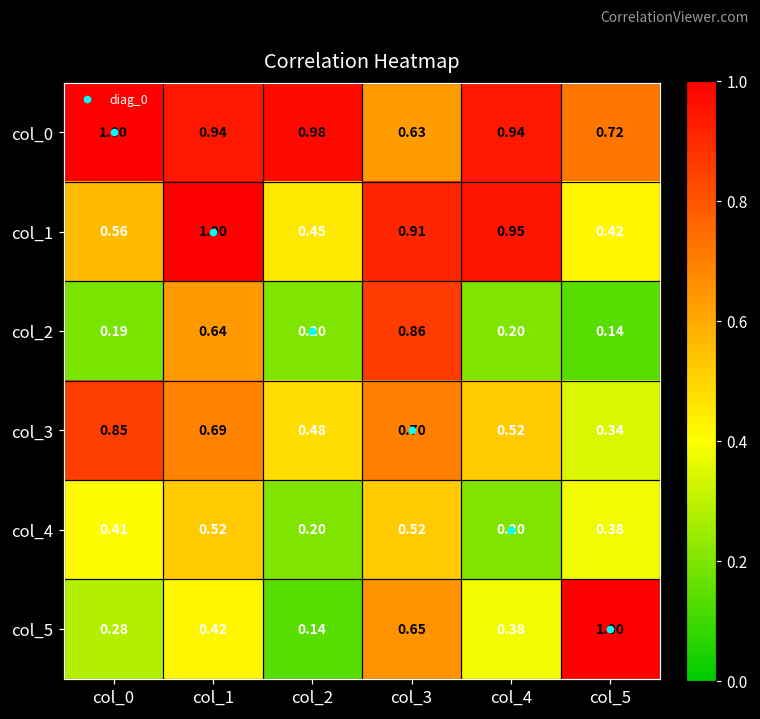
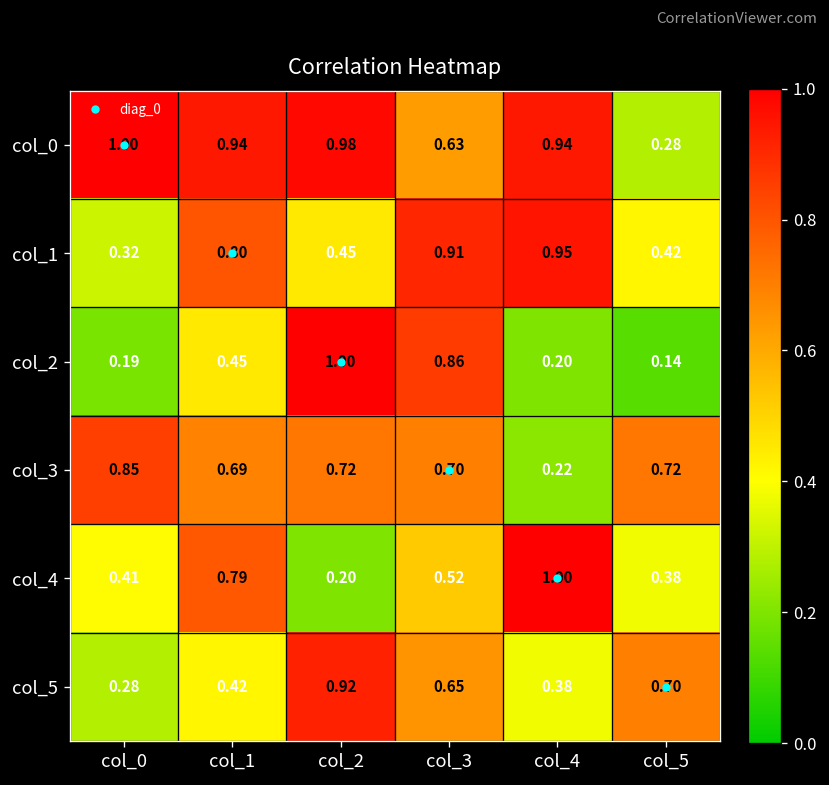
col_0, col_5: 0.72 -> 0.28
col_1, col_0: 0.56 -> 0.32
col_1, col_1: 1.00 -> 0.80
col_2, col_1: 0.64 -> 0.45
col_2, col_2: 0.20 -> 1.00
col_3, col_2: 0.48 -> 0.72
col_3, col_4: 0.52 -> 0.22
col_3, col_5: 0.34 -> 0.72
col_4, col_1: 0.52 -> 0.79
col_4, col_4: 0.20 -> 1.00
col_5, col_2: 0.14 -> 0.92
col_5, col_5: 1.00 -> 0.70
